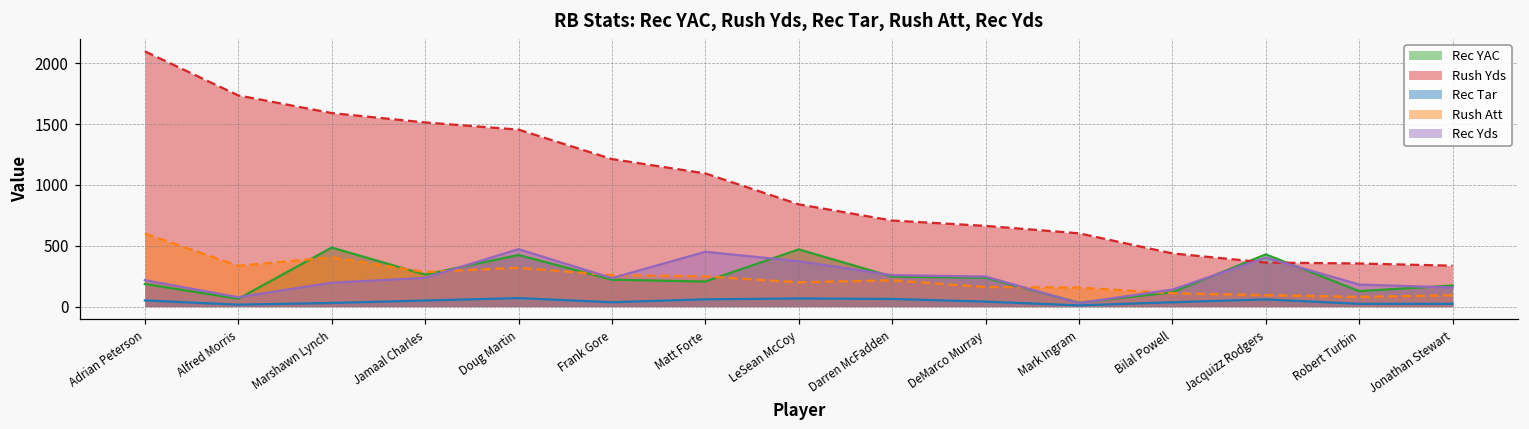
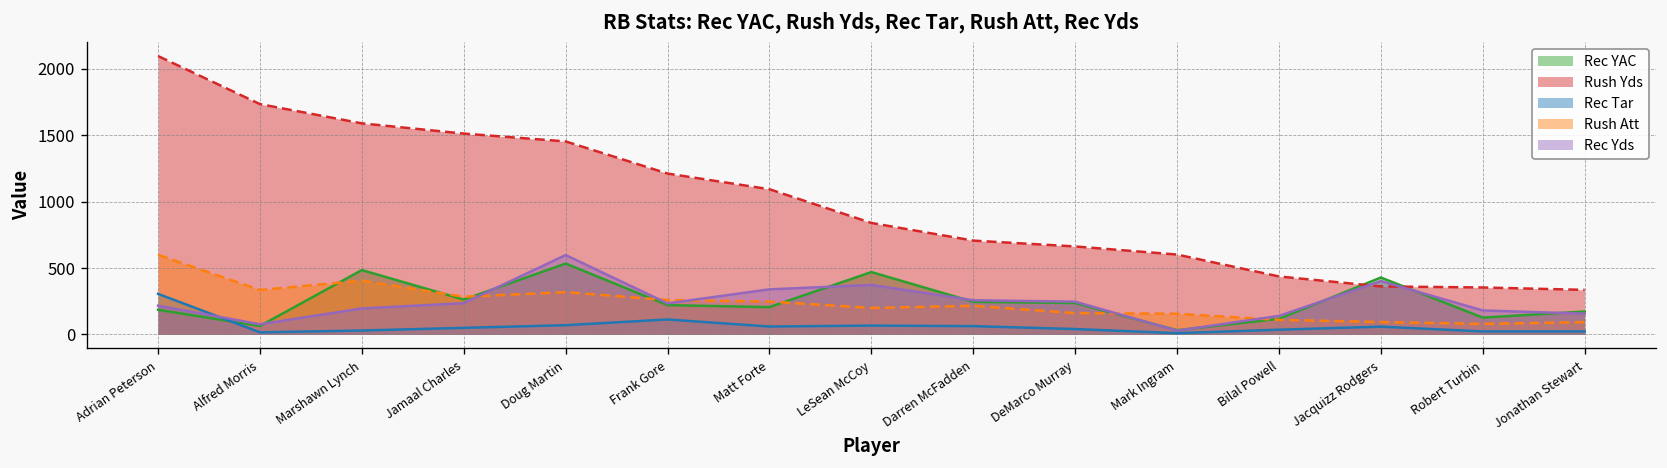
Rec Tar, Adrian Peterson: 50 -> 310
Rec YAC, Doug Martin: 420 -> 530
Rec Yds, Doug Martin: 470 -> 600
Rec Tar, Frank Gore: 40 -> 110
Rec Yds, Matt Forte: 450 -> 340
